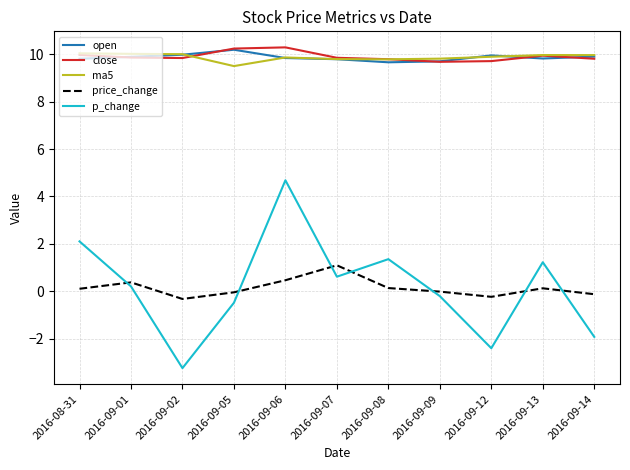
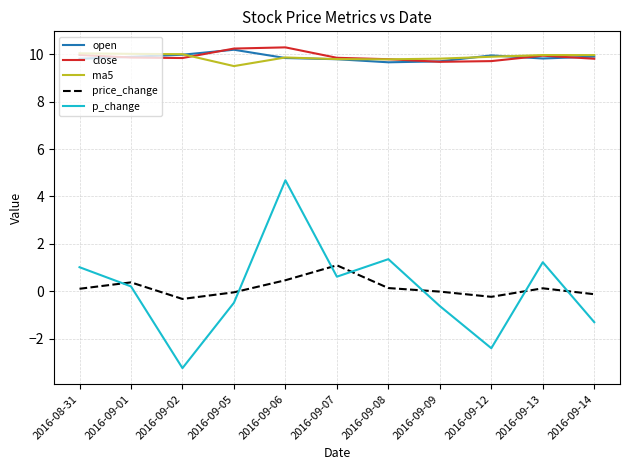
p_change, 2016-08-31: 2.1 -> 1.0
p_change, 2016-09-09: -0.2 -> -0.6
p_change, 2016-09-14: -1.9 -> -1.3
